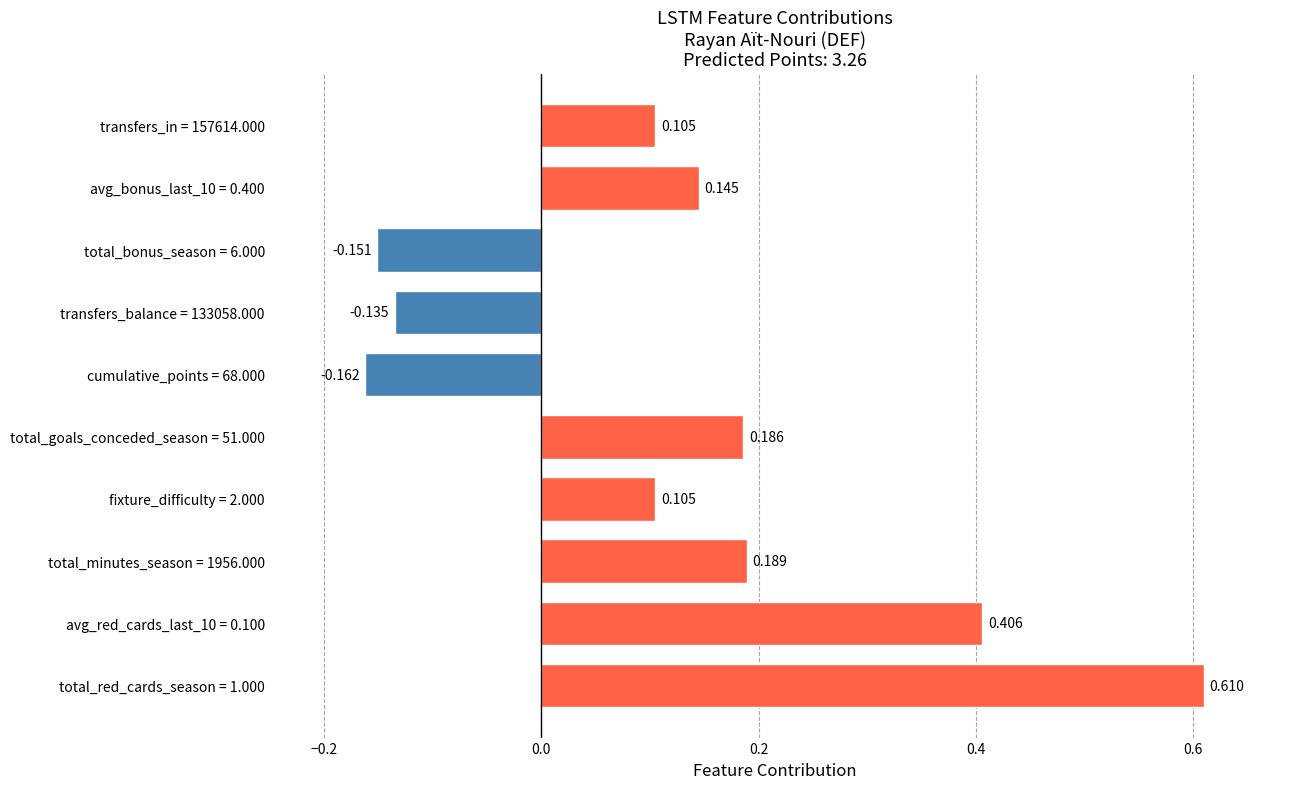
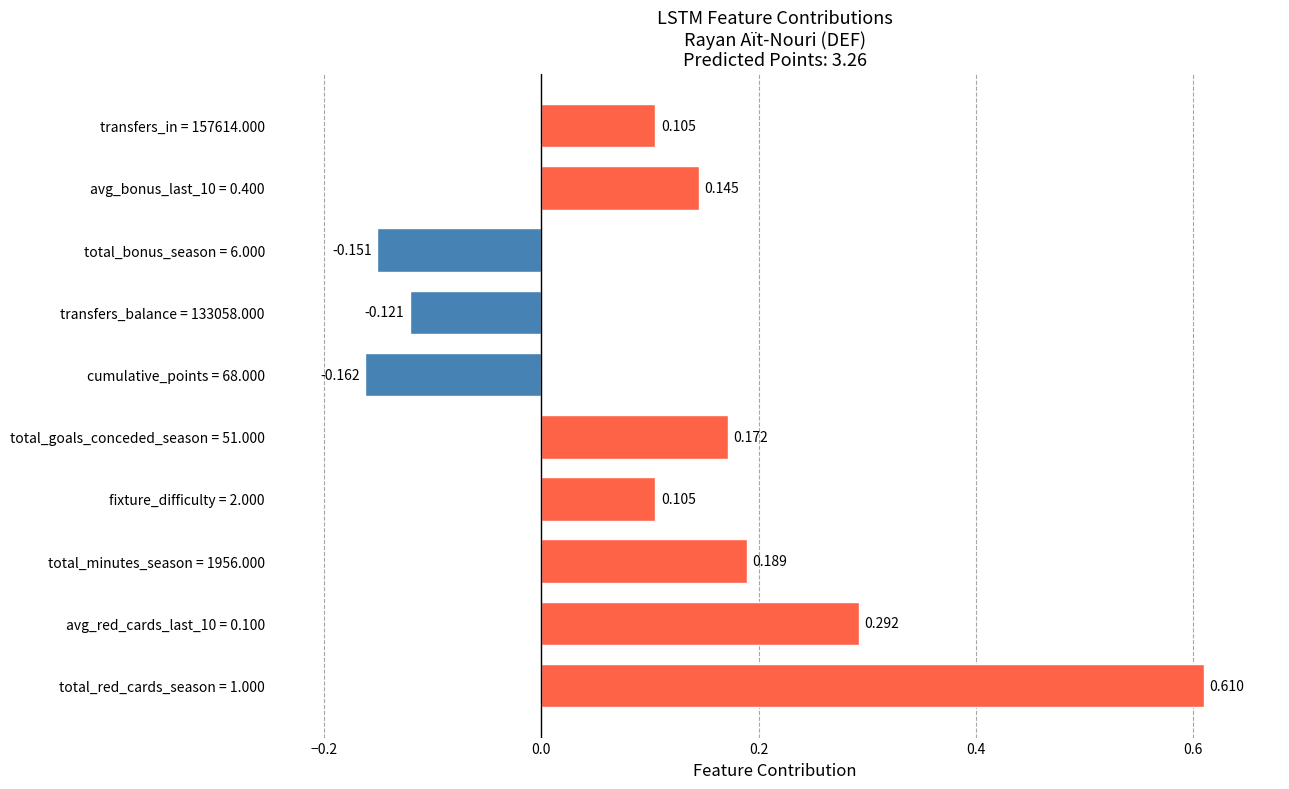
transfers_balance = 133058.000: -0.135 -> -0.121
total_goals_conceded_season = 51.000: 0.186 -> 0.172
avg_red_cards_last_10 = 0.100: 0.406 -> 0.292
